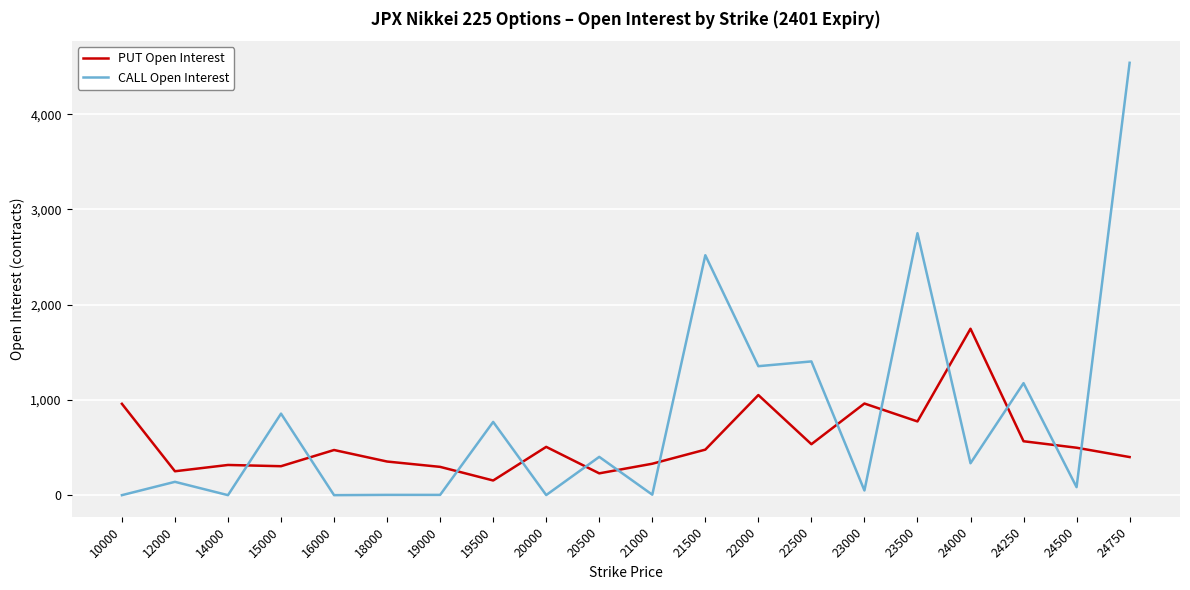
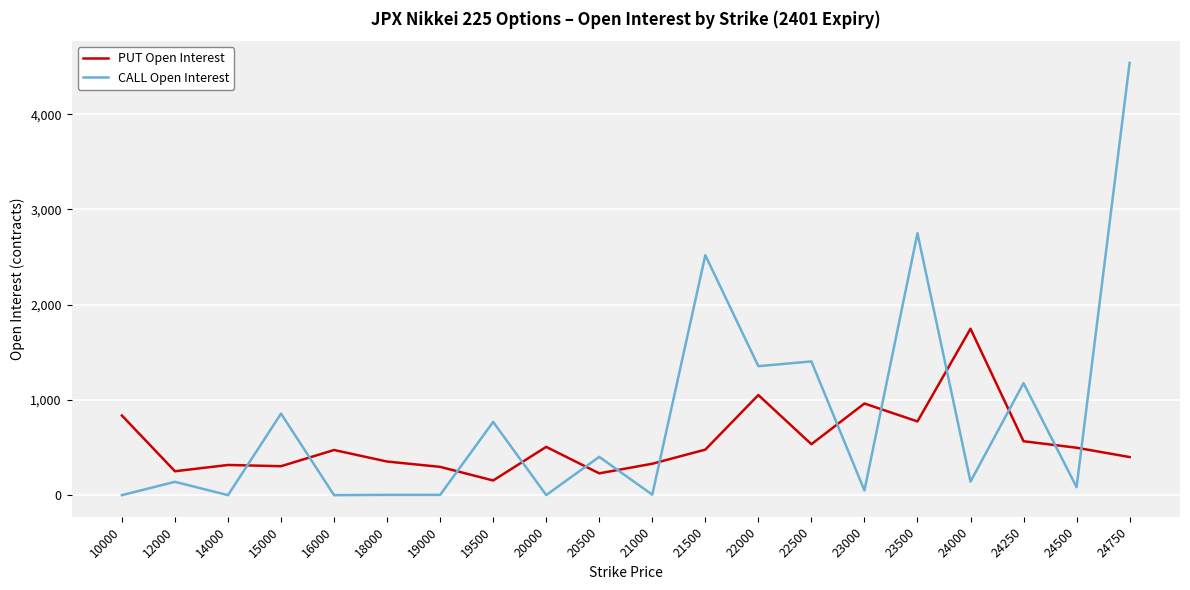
PUT Open Interest, 10000: 1,000 -> 800
CALL Open Interest, 24000: 300 -> 100
